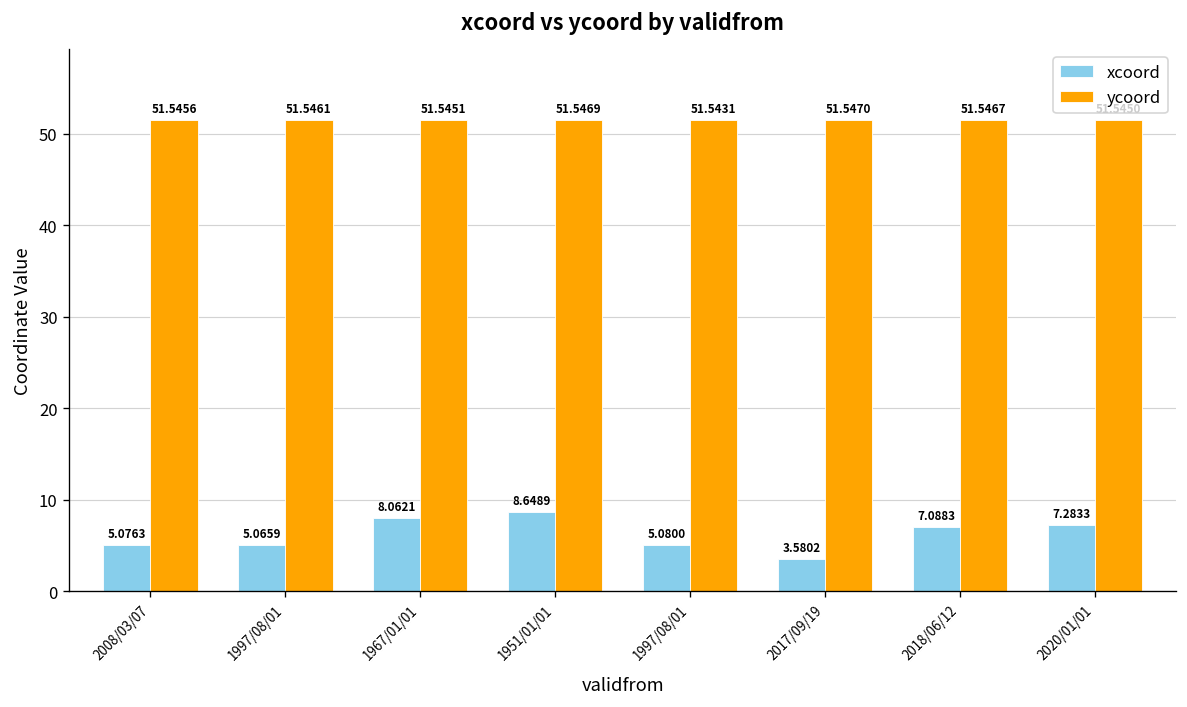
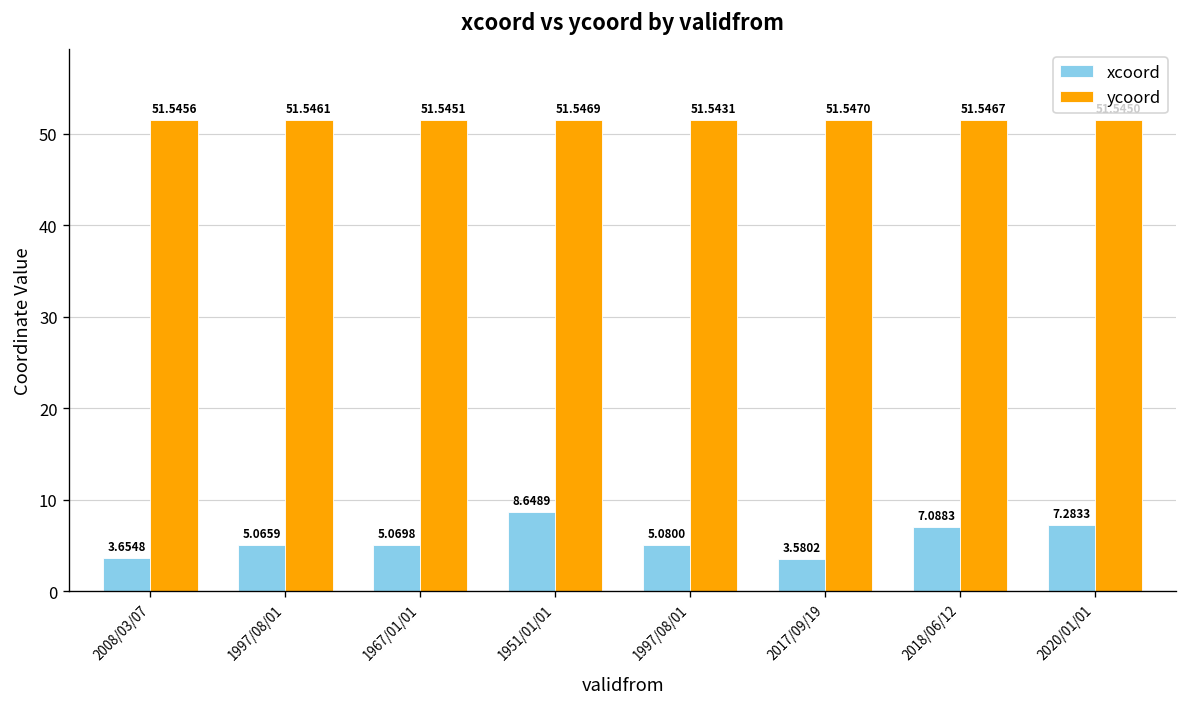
xcoord, 2008/03/07: 5.0763 -> 3.6548
xcoord, 1967/01/01: 8.0621 -> 5.0698
